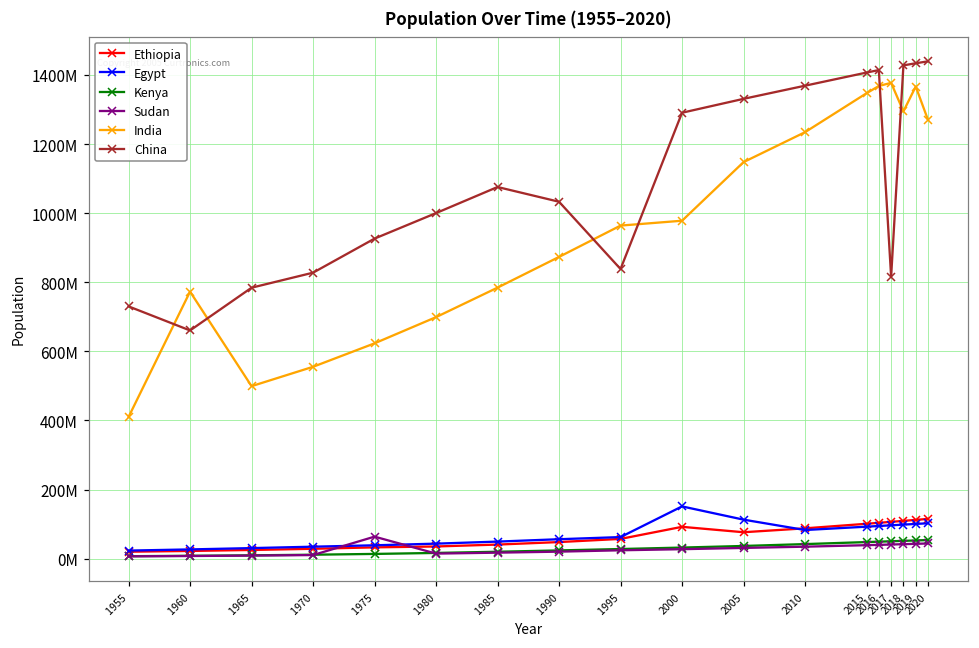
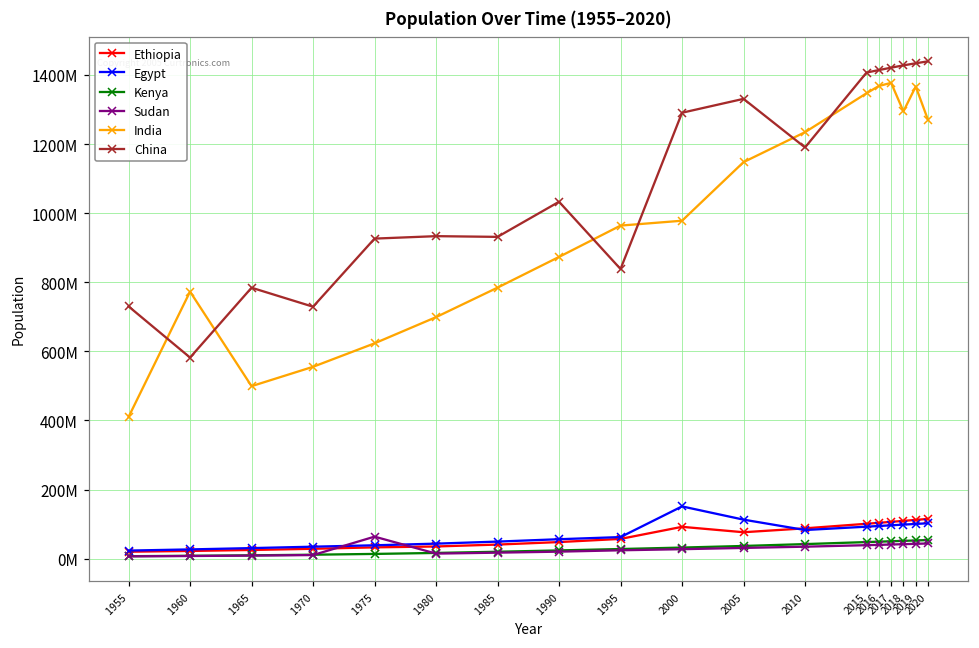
China, 1960: 660000000 -> 580000000
China, 1970: 830000000 -> 730000000
China, 1980: 1000000000 -> 930000000
China, 1985: 1080000000 -> 930000000
China, 2010: 1370000000 -> 1190000000
China, 2017: 820000000 -> 1420000000
